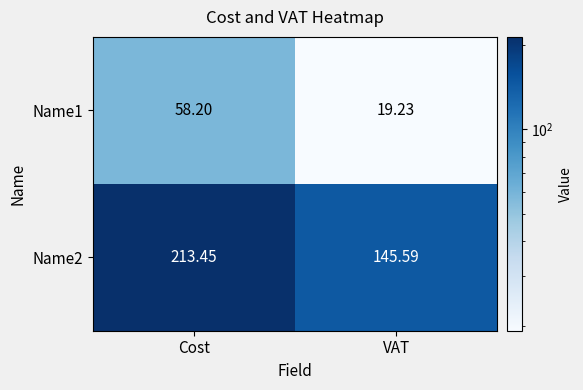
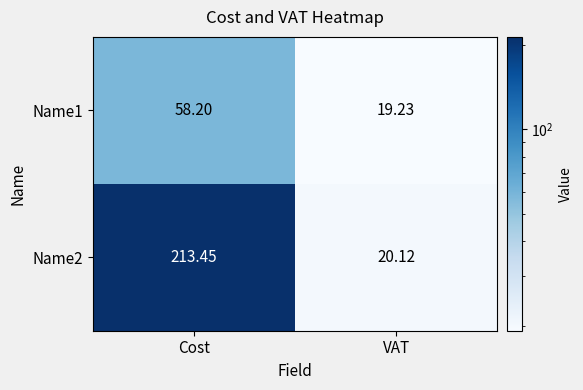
Name2, VAT: 145.59 -> 20.12
